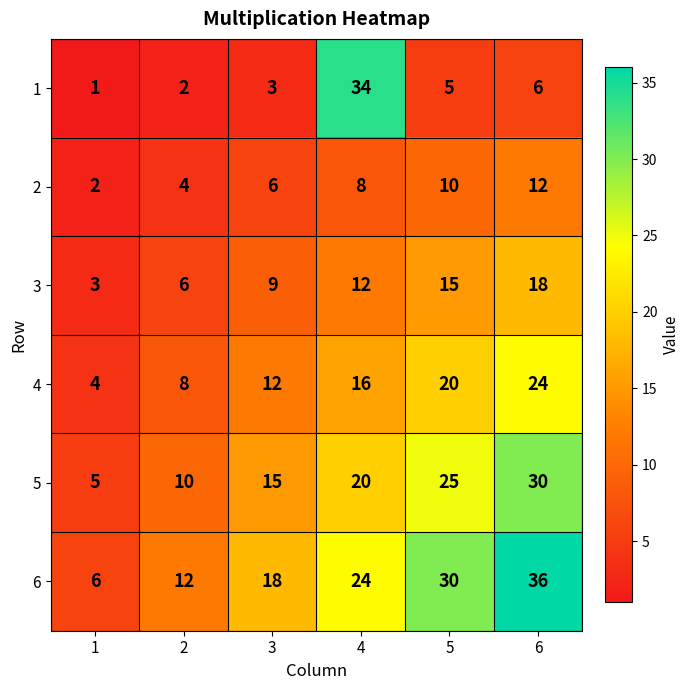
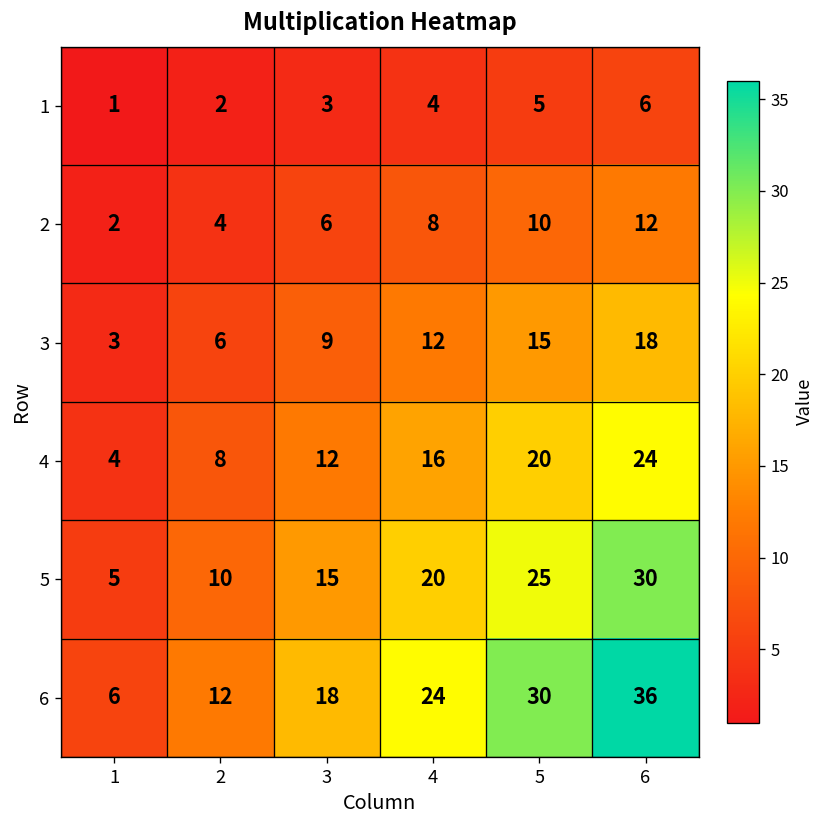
1, 4: 34 -> 4
